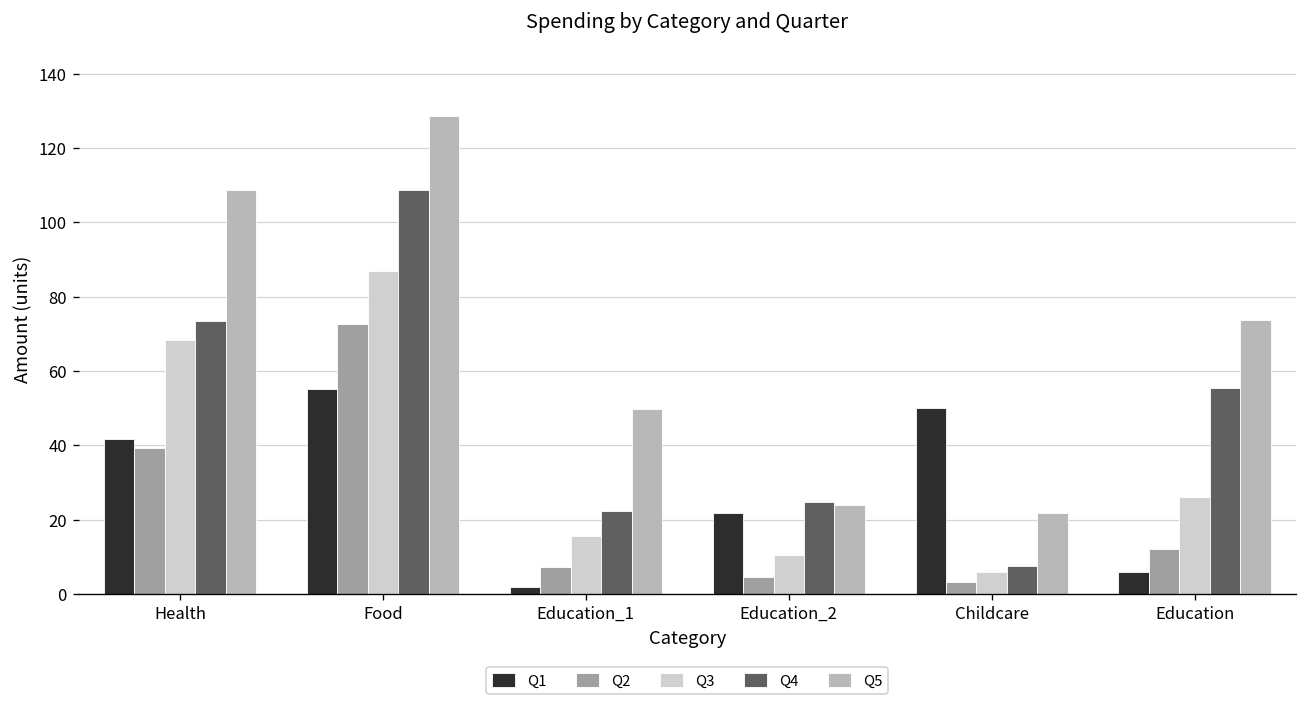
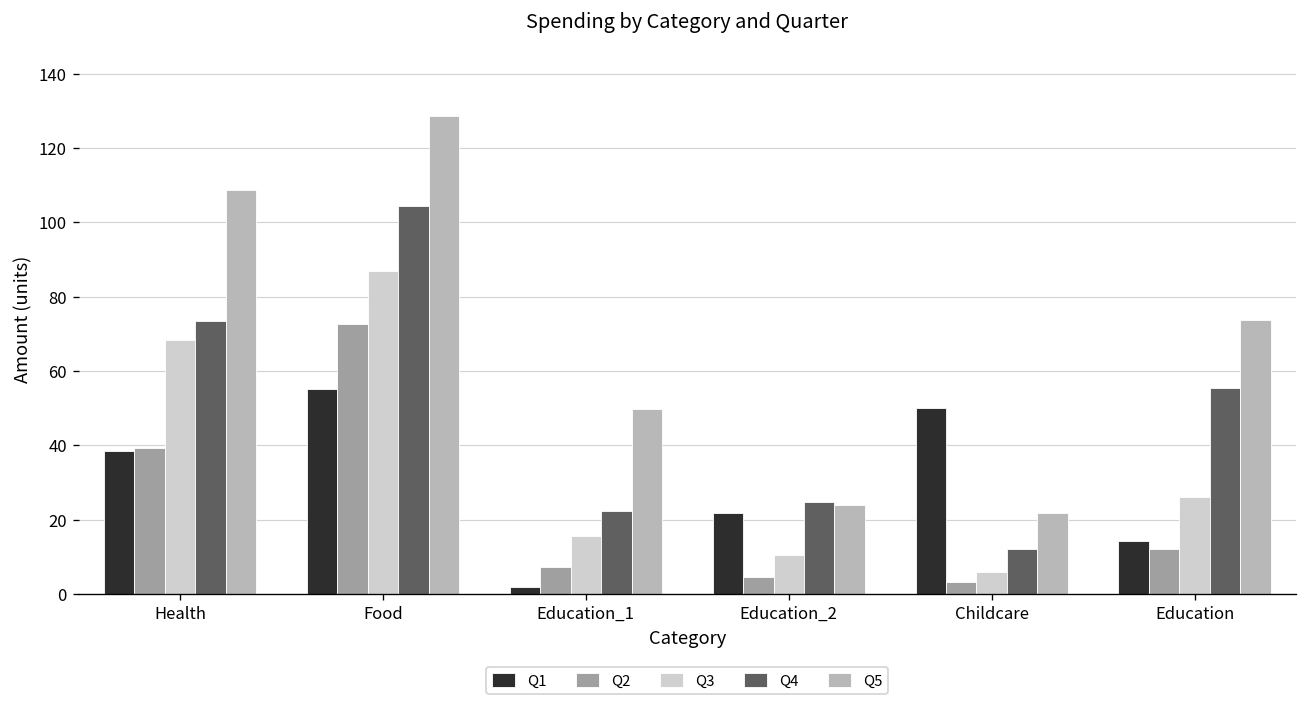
Q1, Health: 42 -> 38
Q4, Food: 109 -> 104
Q4, Childcare: 8 -> 12
Q1, Education: 6 -> 14
